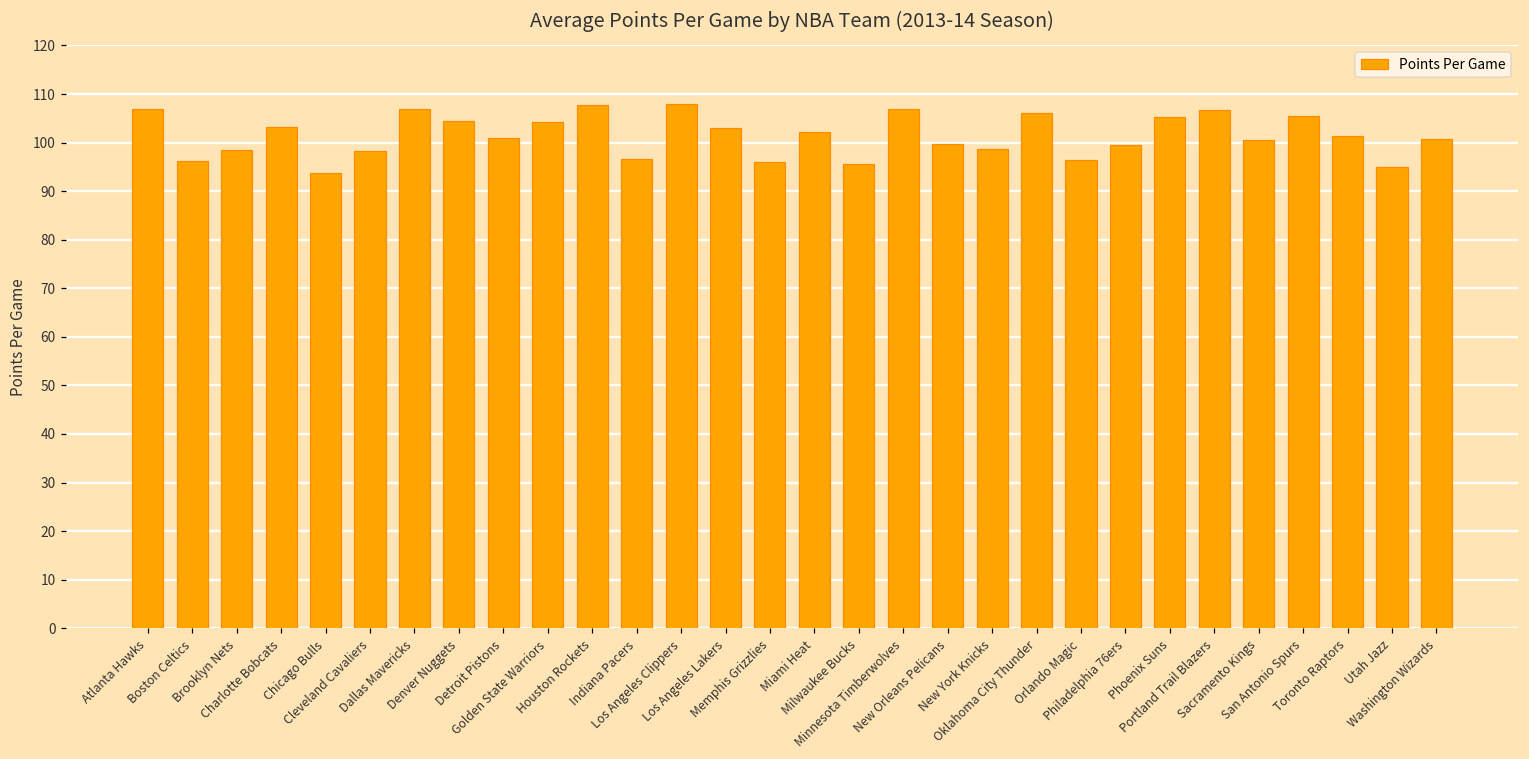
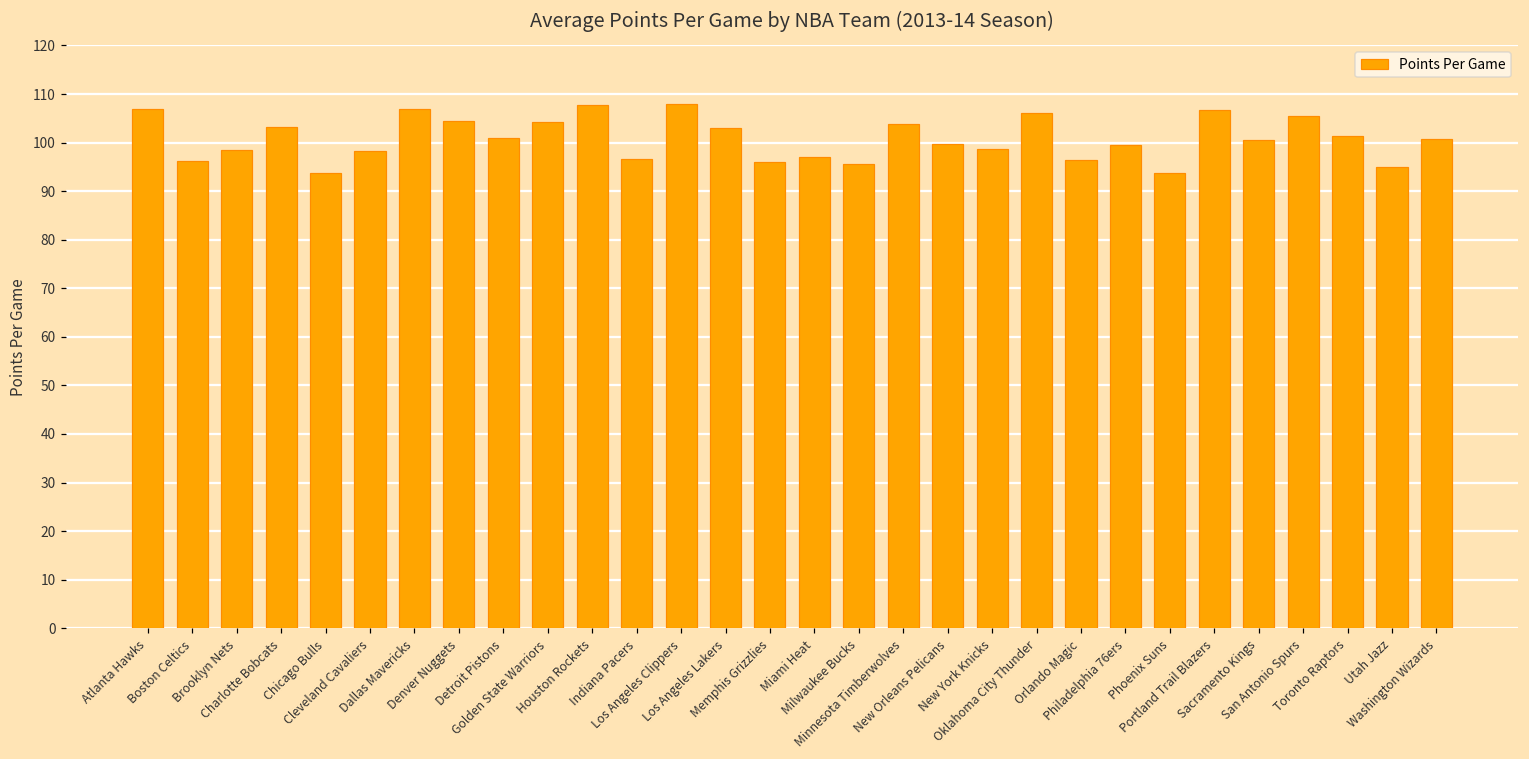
Miami Heat: 102 -> 97
Minnesota Timberwolves: 107 -> 104
Phoenix Suns: 105 -> 94
